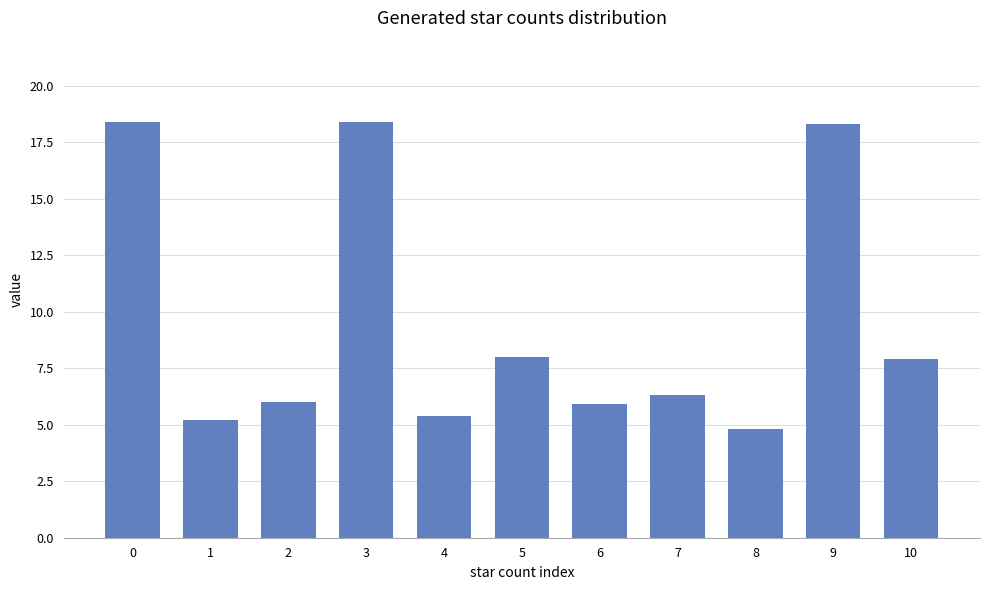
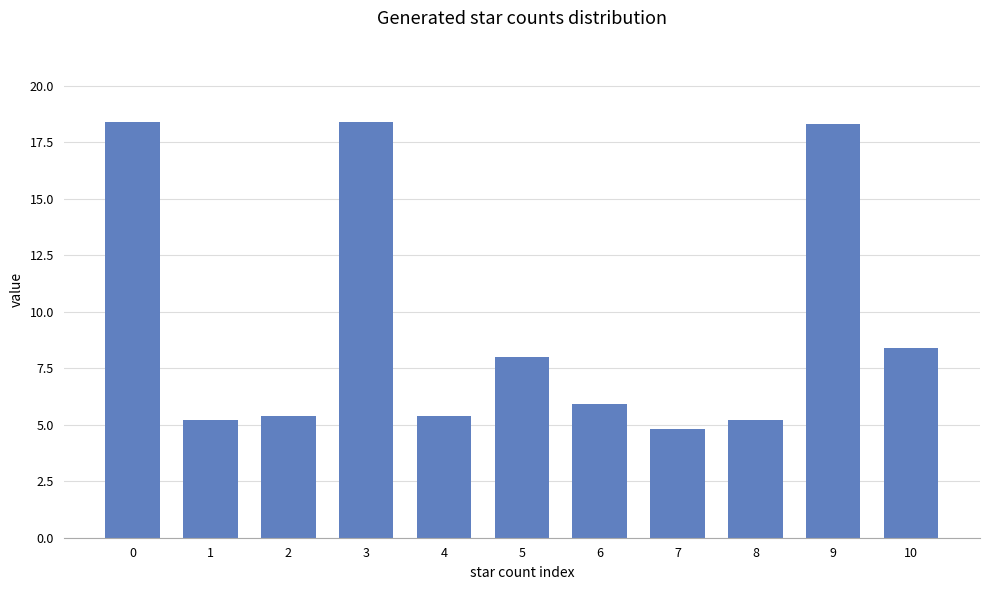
2: 6.0 -> 5.4
7: 6.3 -> 4.8
8: 4.8 -> 5.2
10: 7.9 -> 8.4
